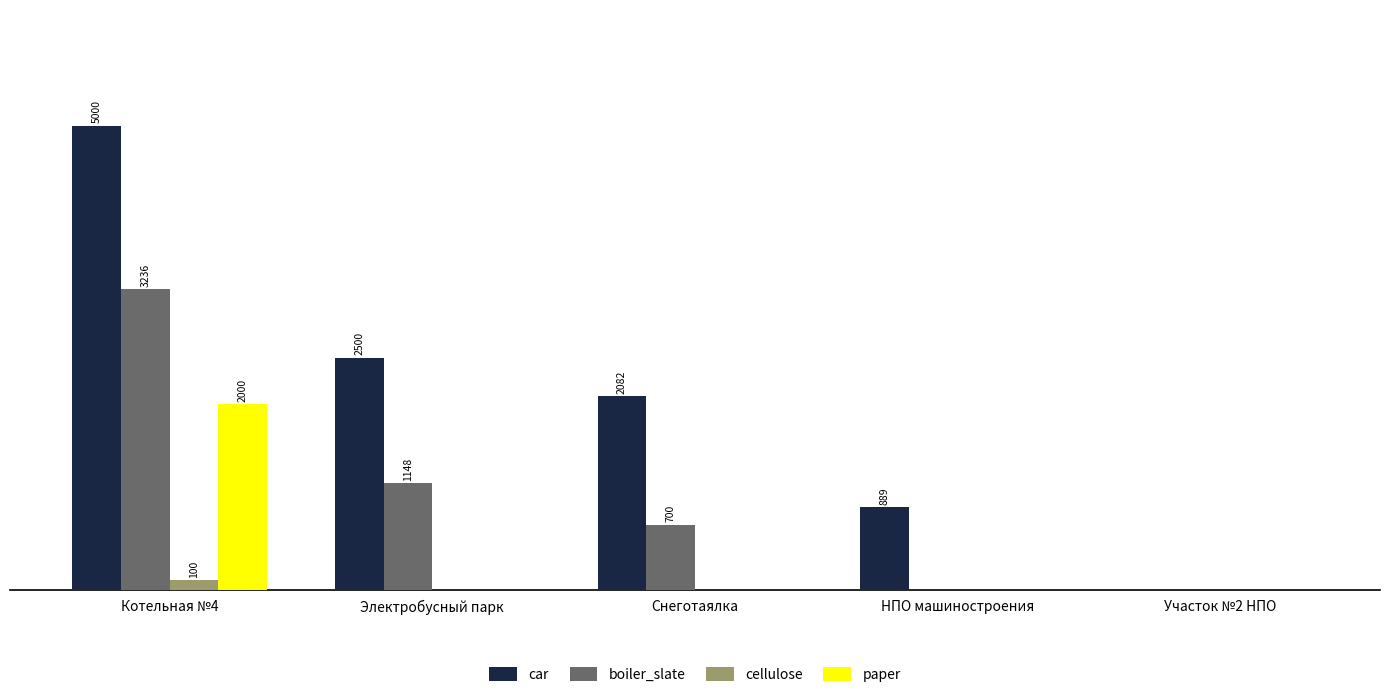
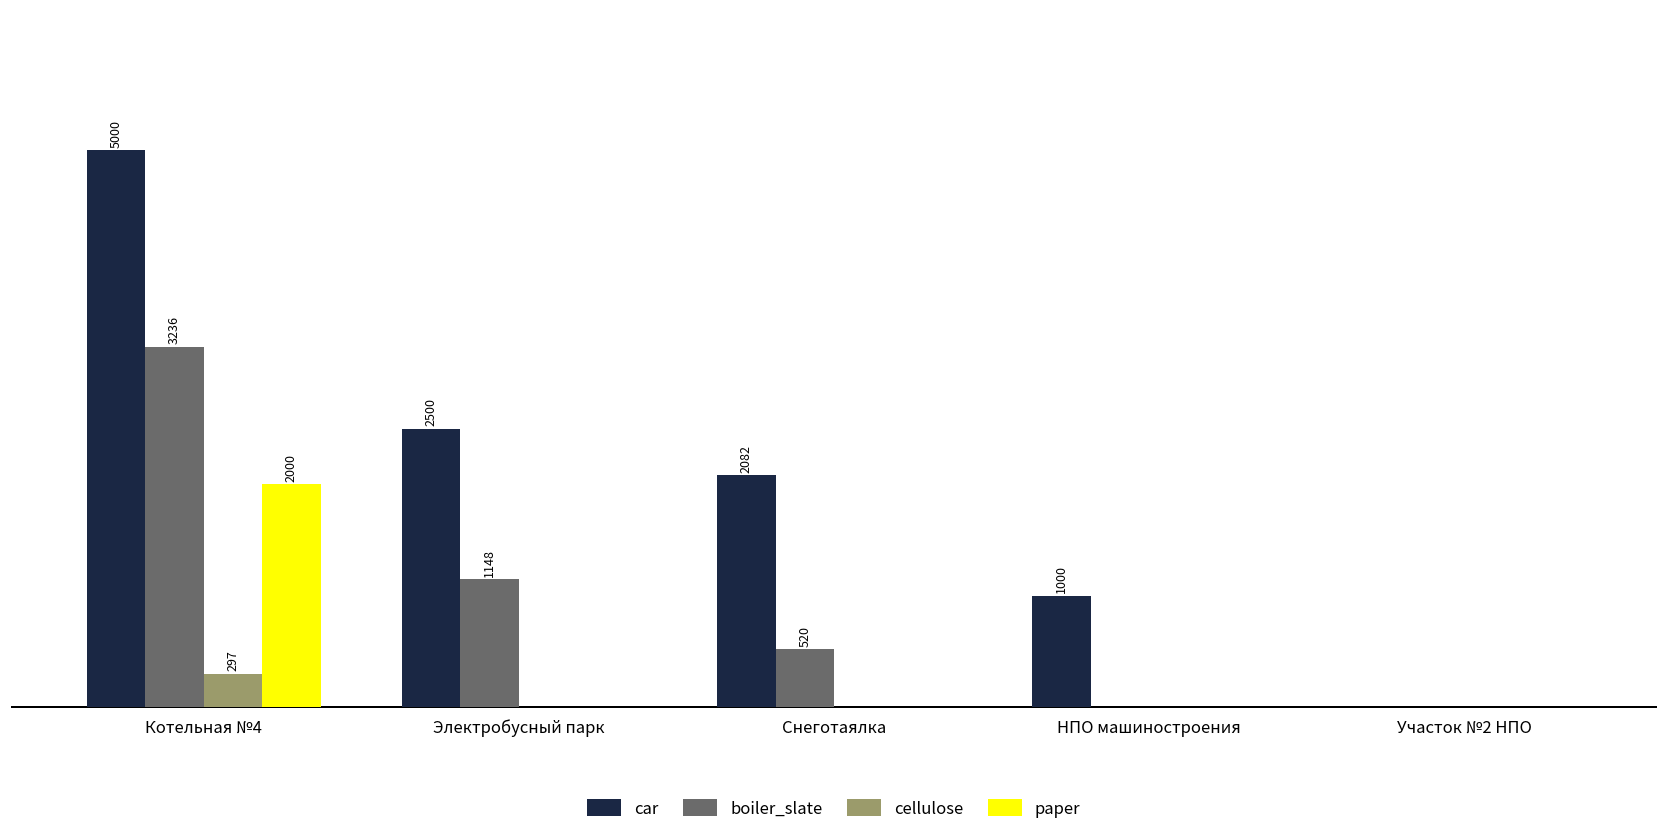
cellulose, Котельная №4: 100 -> 297
boiler_slate, Снеготаялка: 700 -> 520
car, НПО машиностроения: 889 -> 1000
